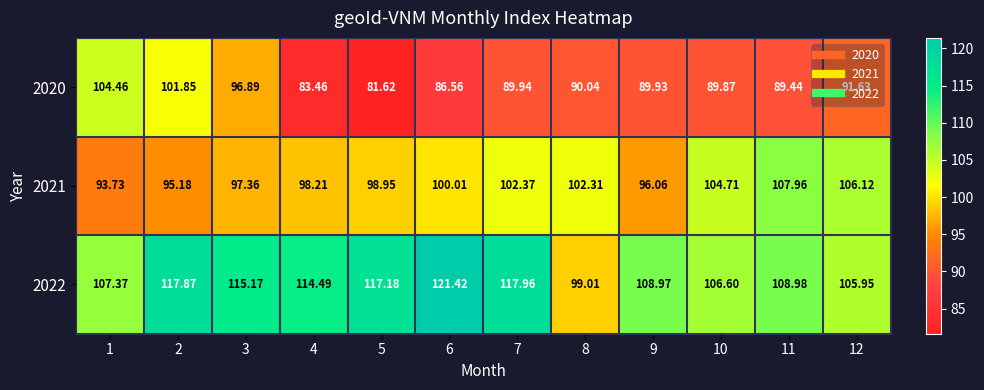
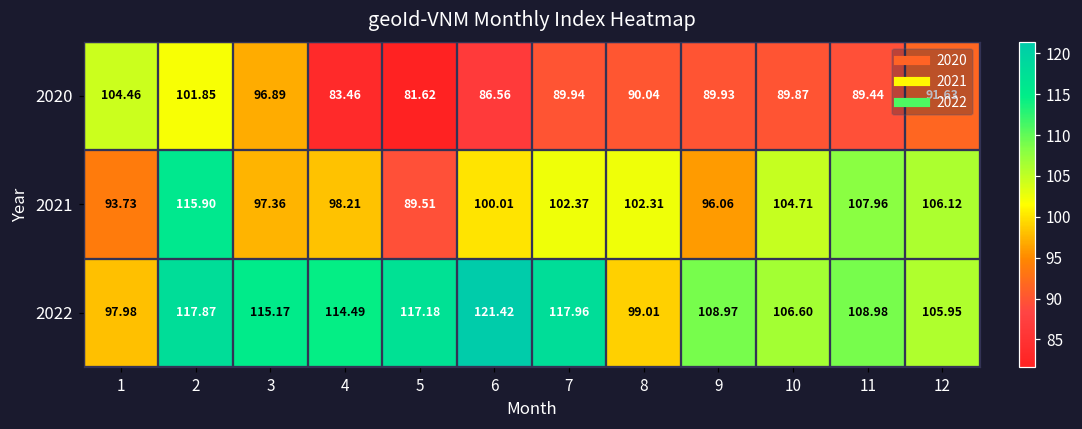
2021, 2: 95.18 -> 115.90
2021, 5: 98.95 -> 89.51
2022, 1: 107.37 -> 97.98
